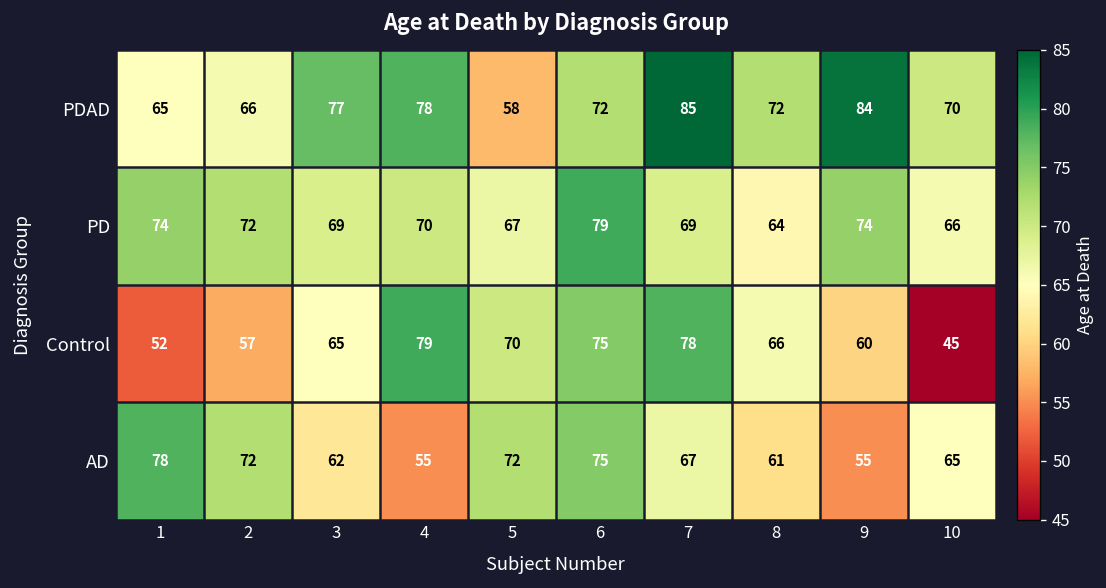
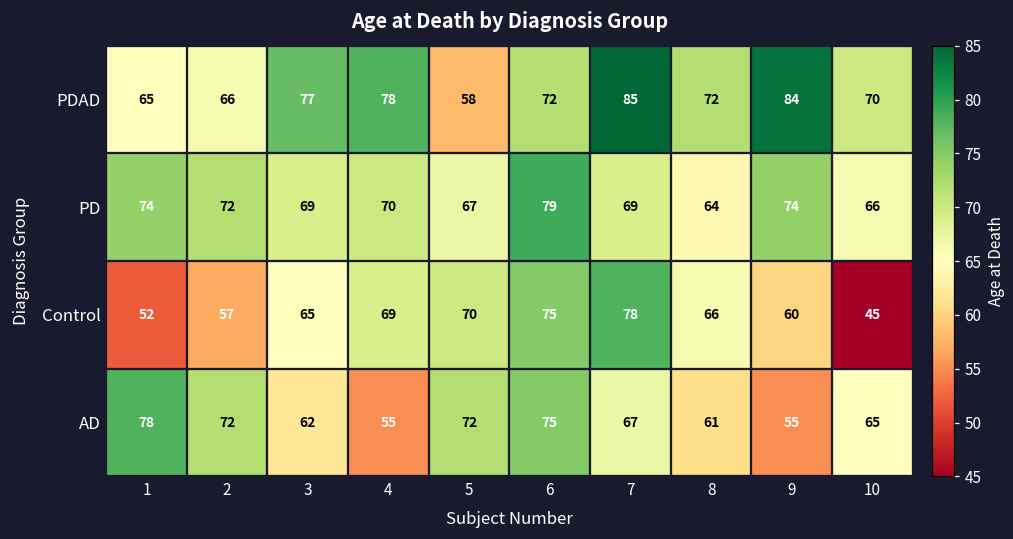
Control, 4: 79 -> 69
